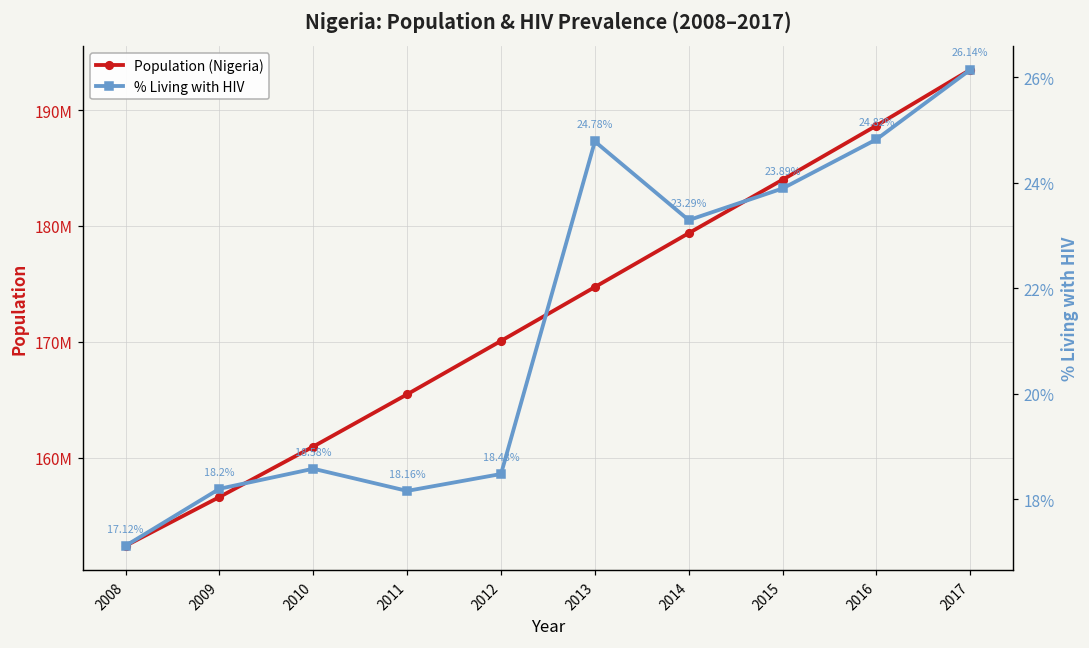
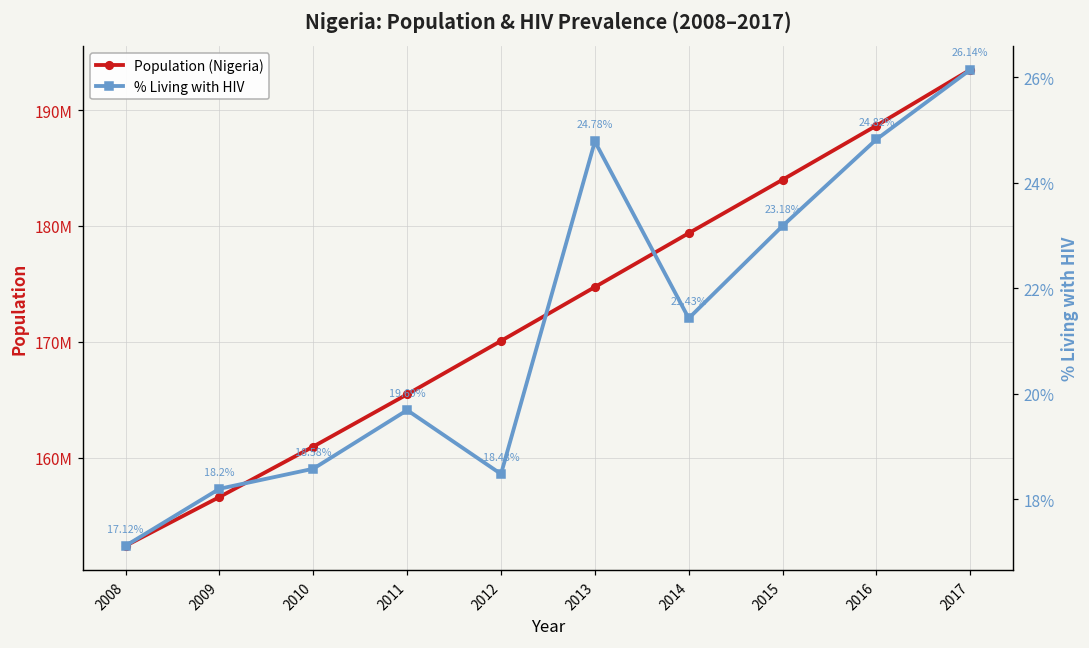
% Living with HIV, 2011: 18.16% -> 19.69%
% Living with HIV, 2014: 23.29% -> 21.43%
% Living with HIV, 2015: 23.89% -> 23.18%
